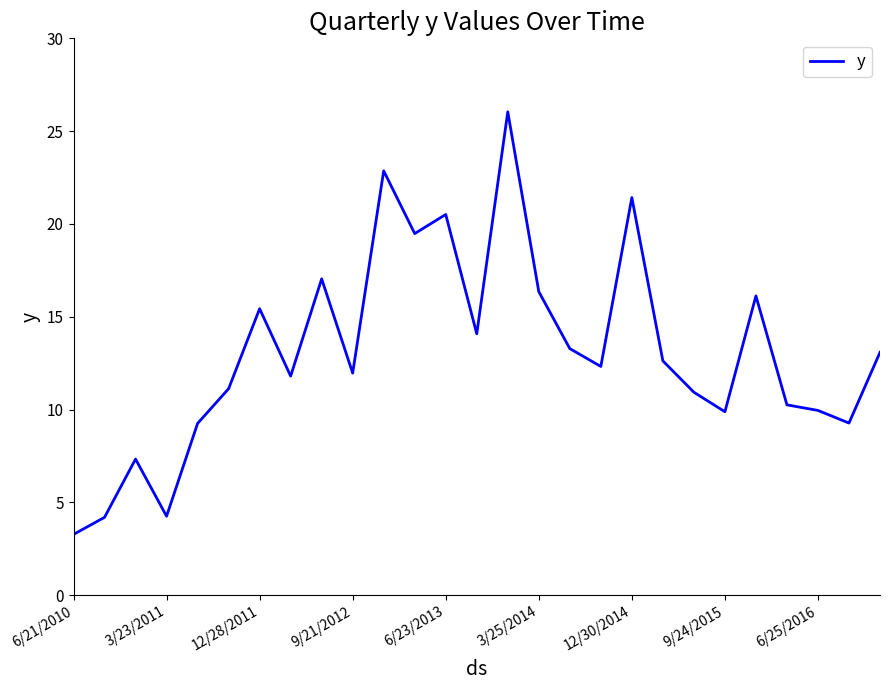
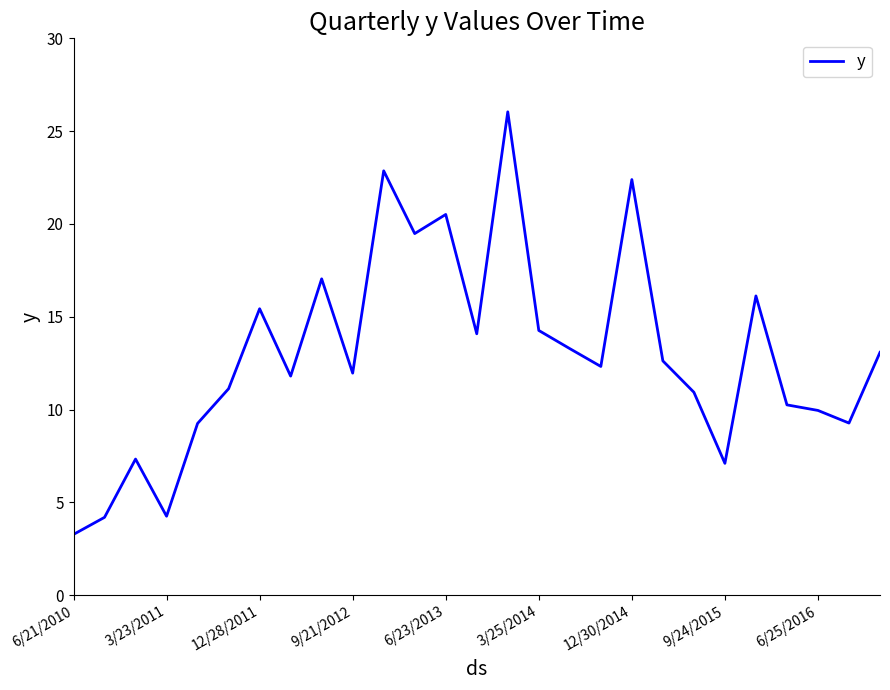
3/25/2014: 16.4 -> 14.3
12/30/2014: 21.4 -> 22.4
9/24/2015: 9.9 -> 7.1
